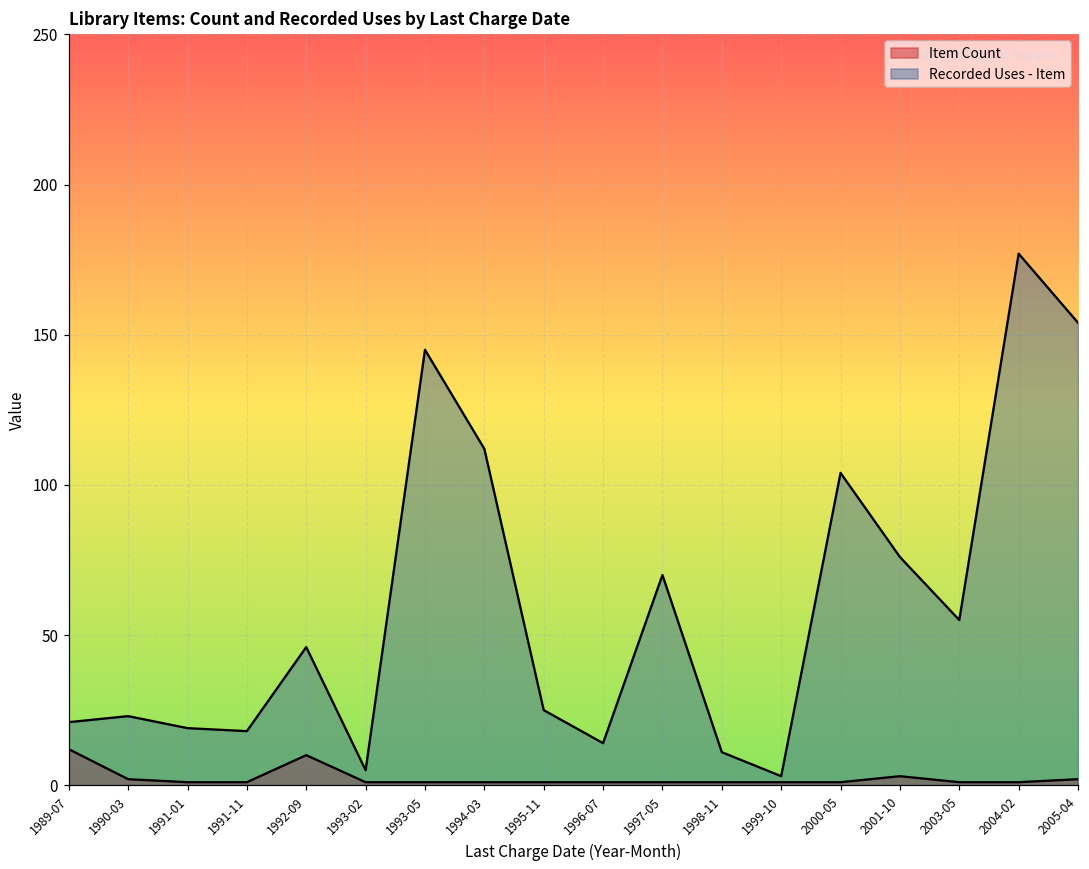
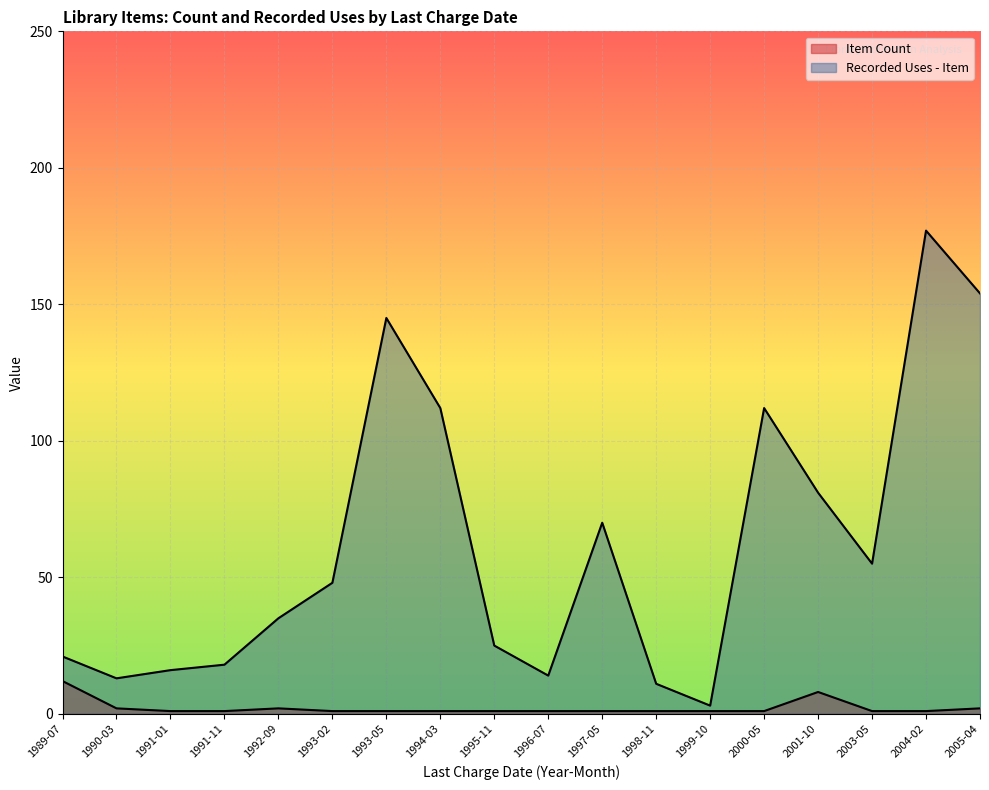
Recorded Uses - Item, 1990-03: 23 -> 13
Recorded Uses - Item, 1991-01: 19 -> 16
Item Count, 1992-09: 10 -> 2
Recorded Uses - Item, 1992-09: 46 -> 35
Recorded Uses - Item, 1993-02: 5 -> 48
Recorded Uses - Item, 2000-05: 104 -> 112
Item Count, 2001-10: 3 -> 8
Recorded Uses - Item, 2001-10: 76 -> 81
